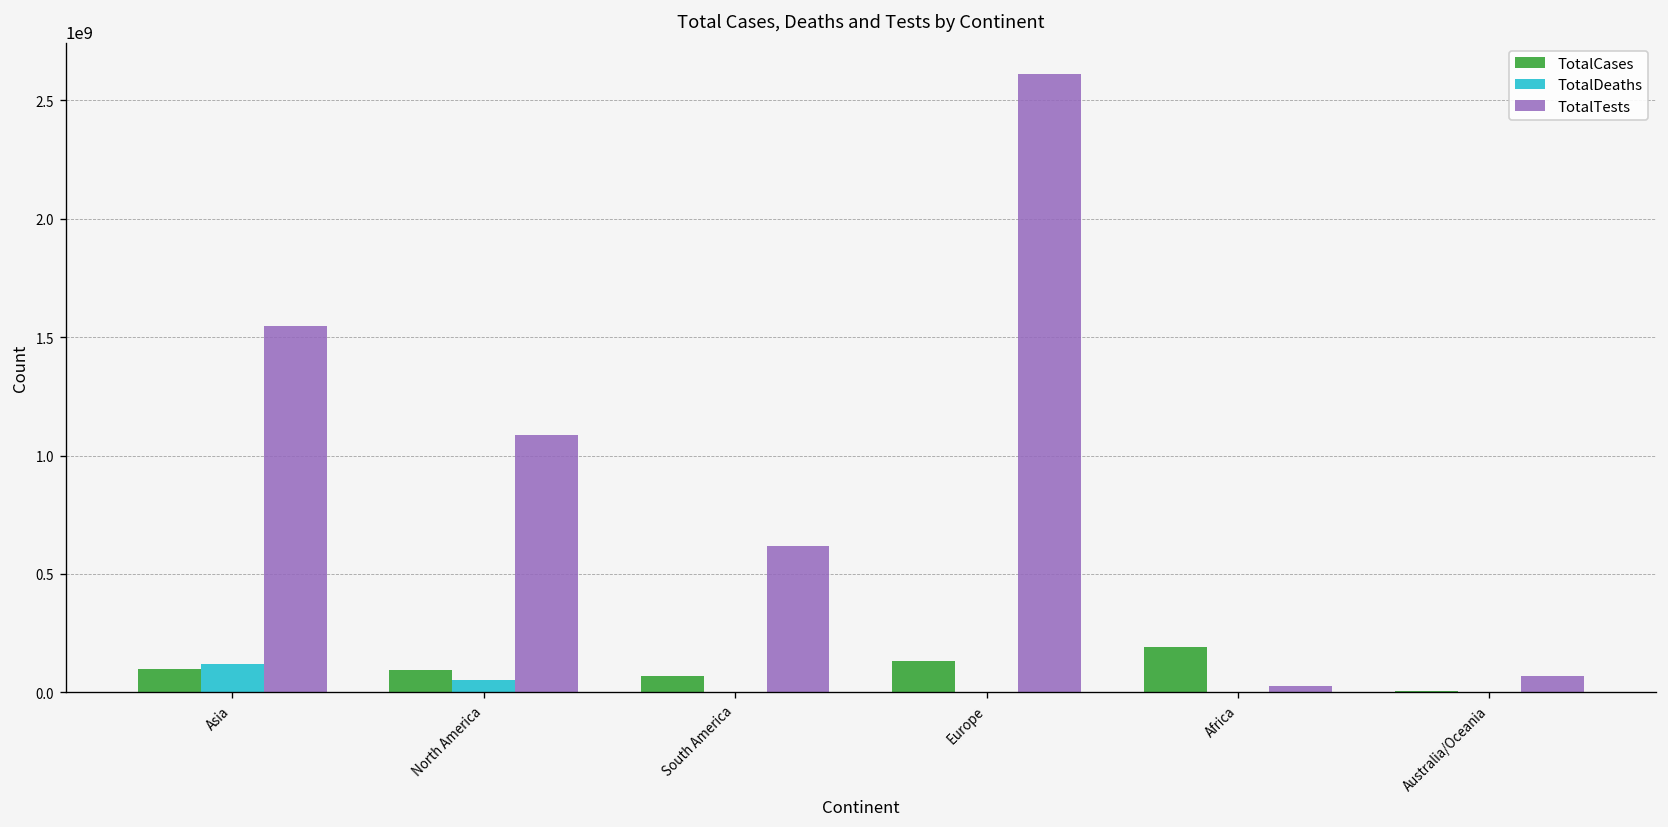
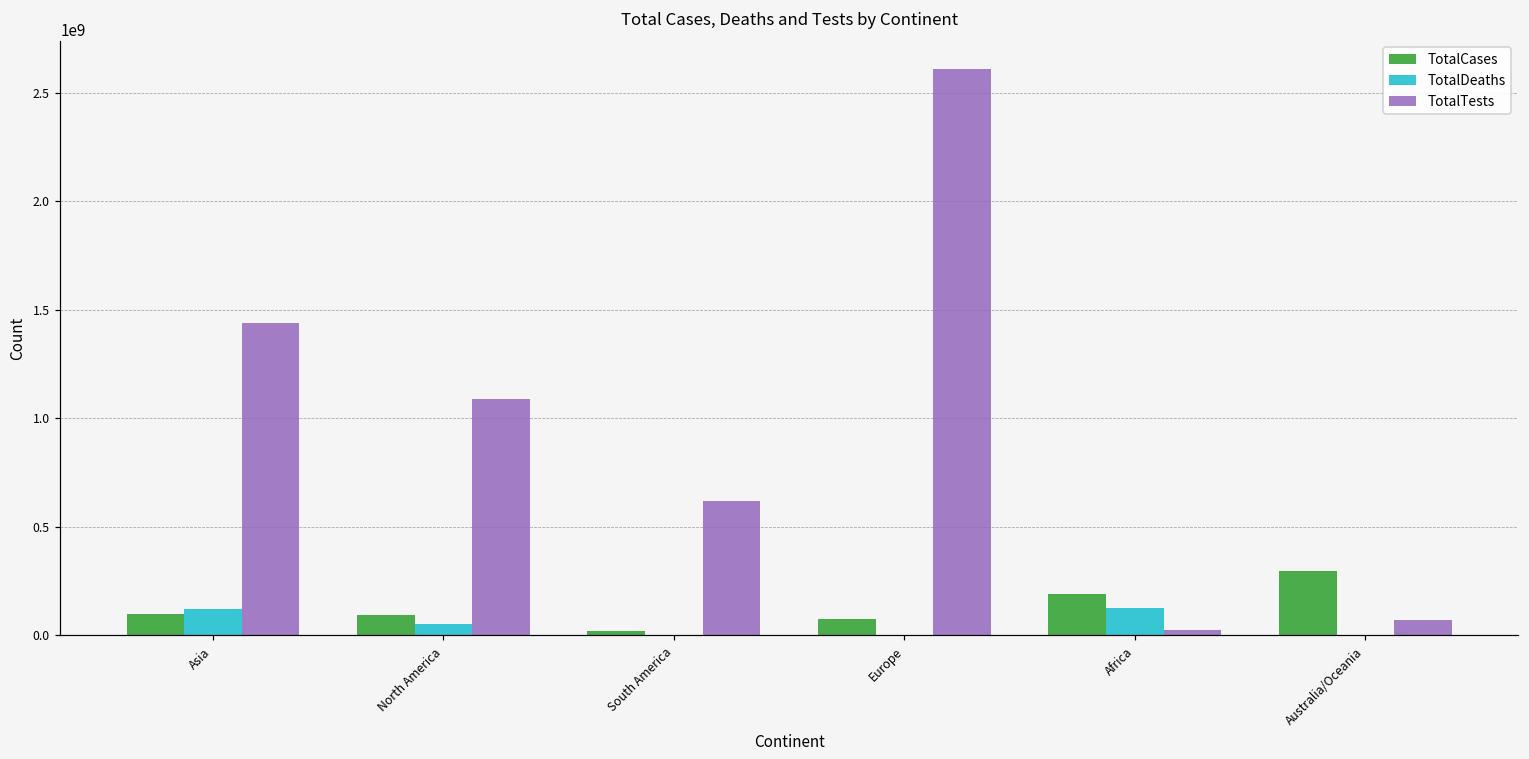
TotalTests, Asia: 1550000000 -> 1440000000
TotalCases, South America: 70000000 -> 20000000
TotalCases, Europe: 130000000 -> 80000000
TotalDeaths, Africa: 0 -> 130000000
TotalCases, Australia/Oceania: 10000000 -> 300000000
